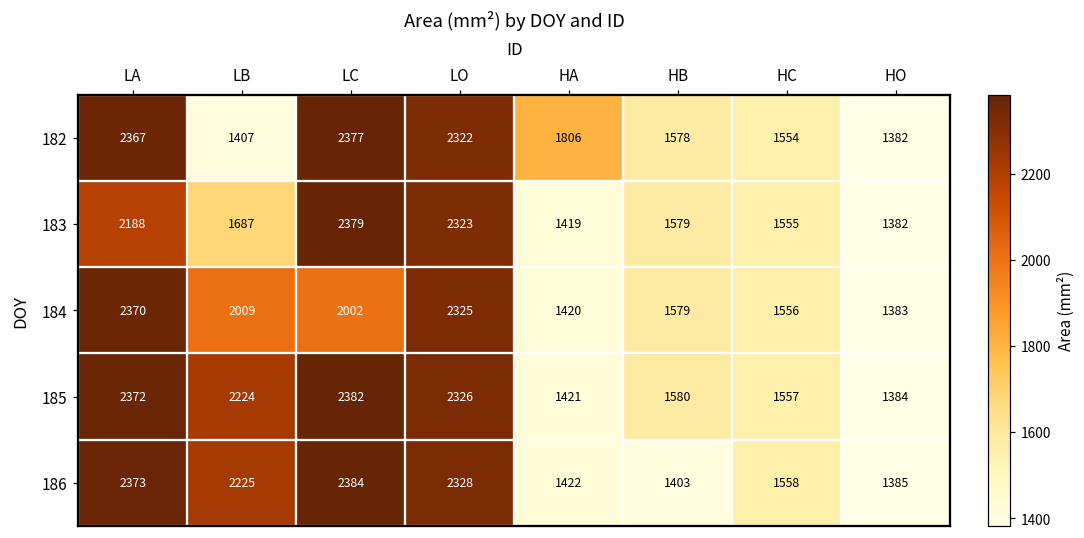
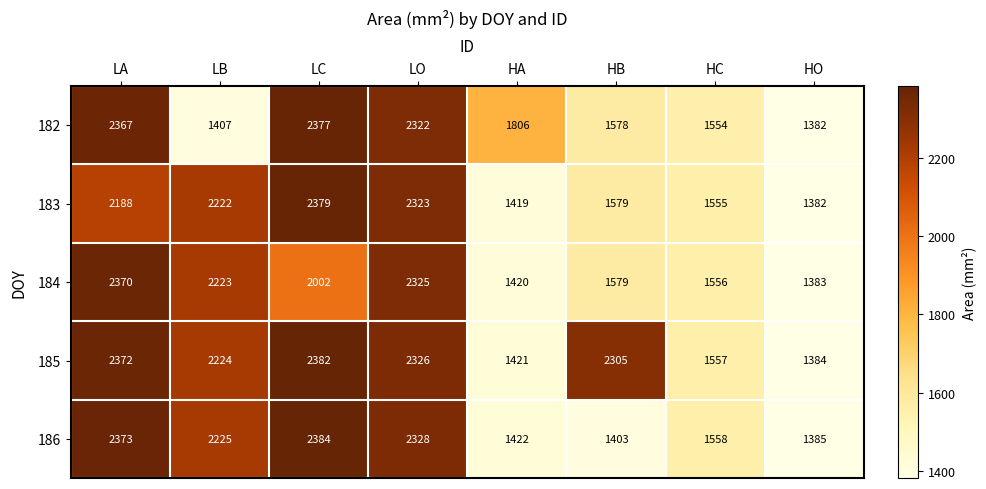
183, LB: 1687 -> 2222
184, LB: 2009 -> 2223
185, HB: 1580 -> 2305
